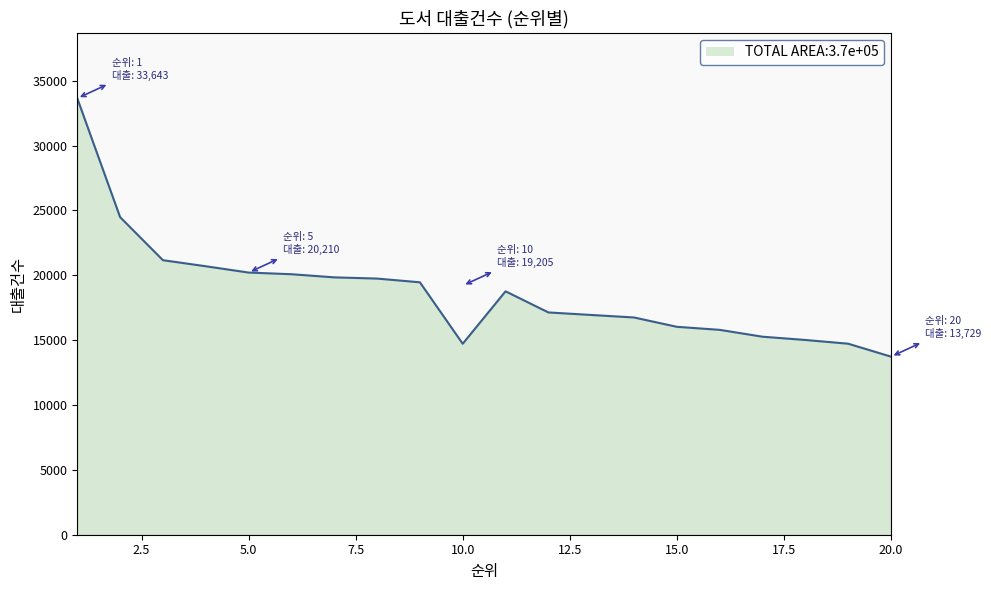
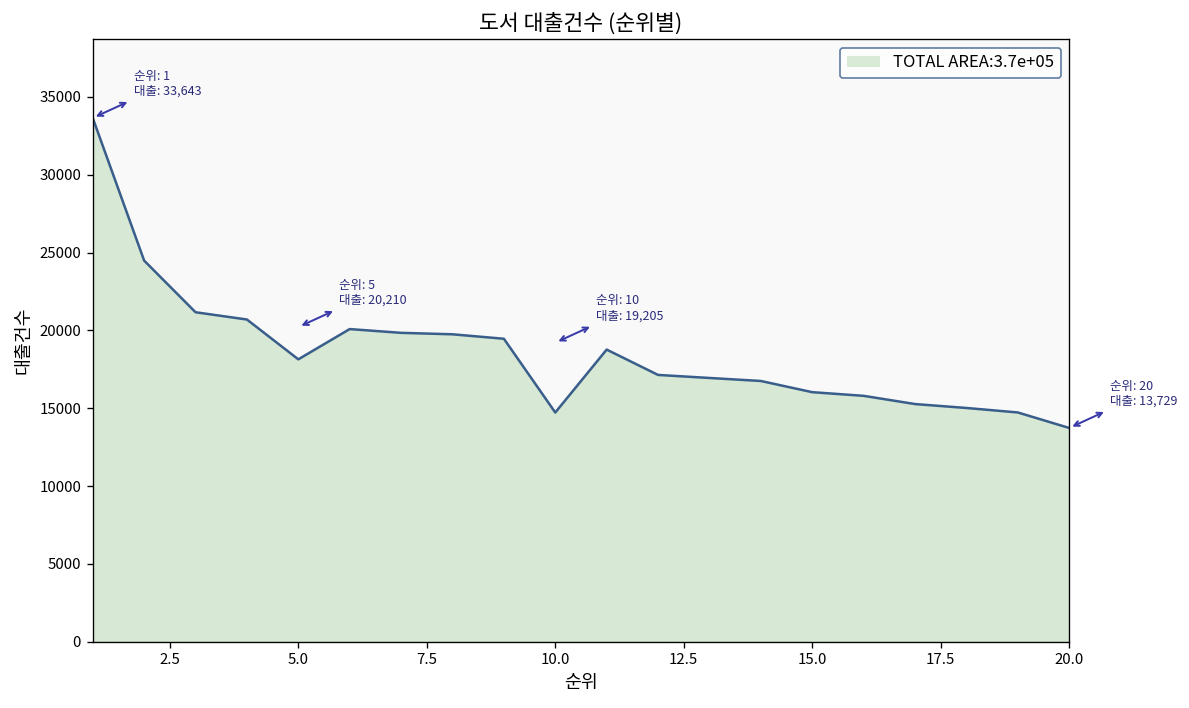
5.0: 20200 -> 18100
